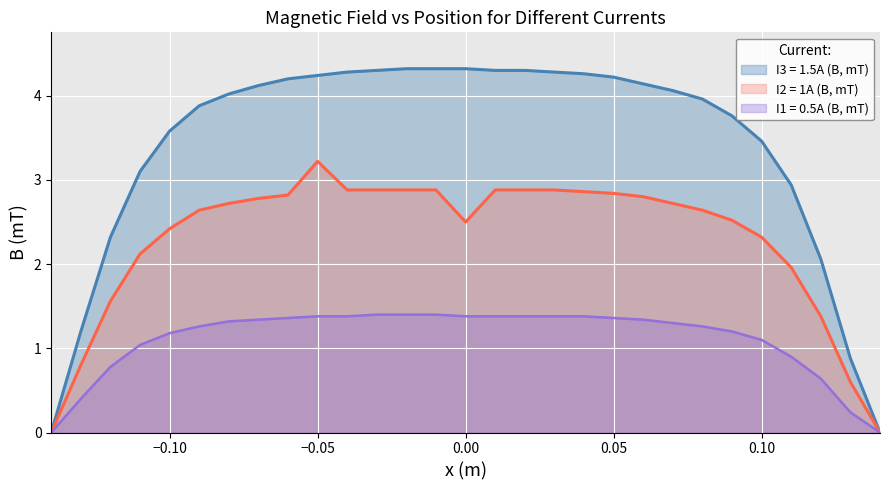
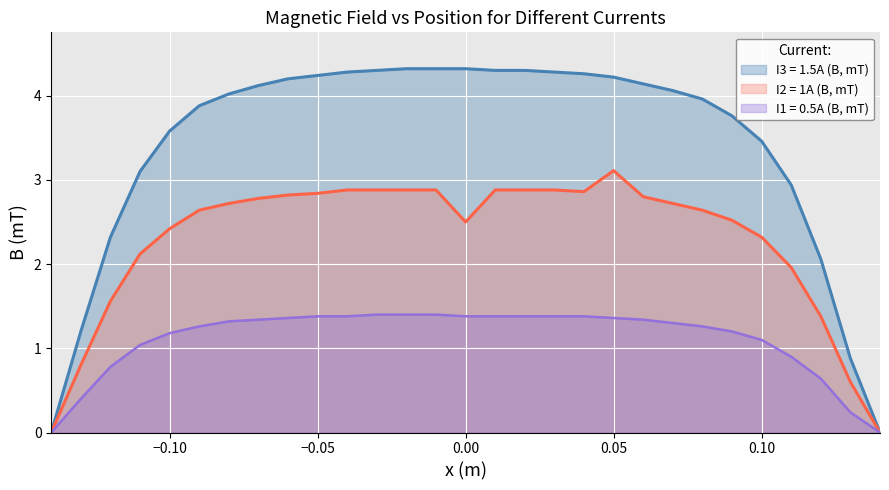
I2 = 1A (B, mT), −0.05: 3.2 -> 2.8
I2 = 1A (B, mT), 0.05: 2.8 -> 3.1
